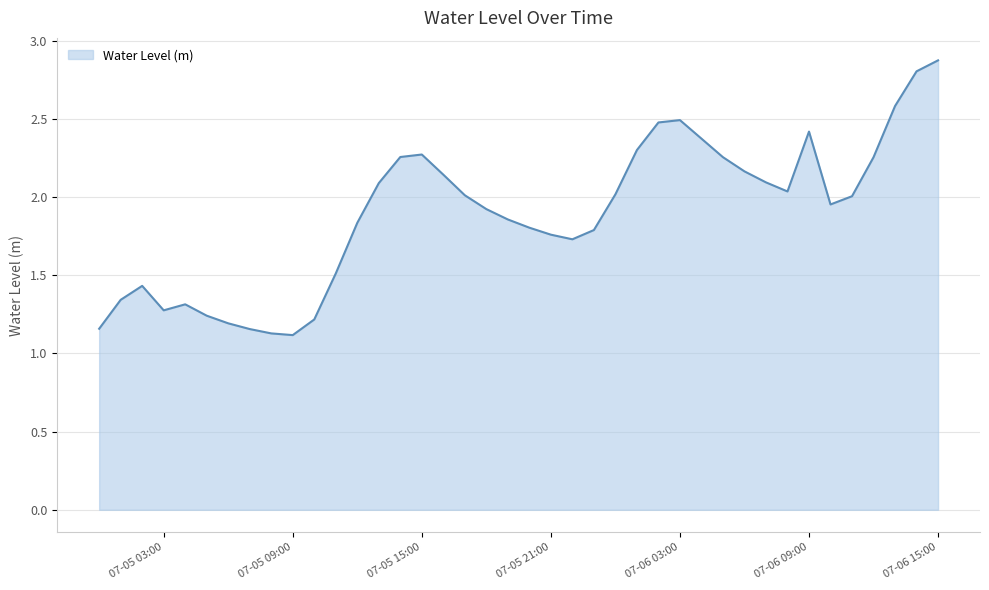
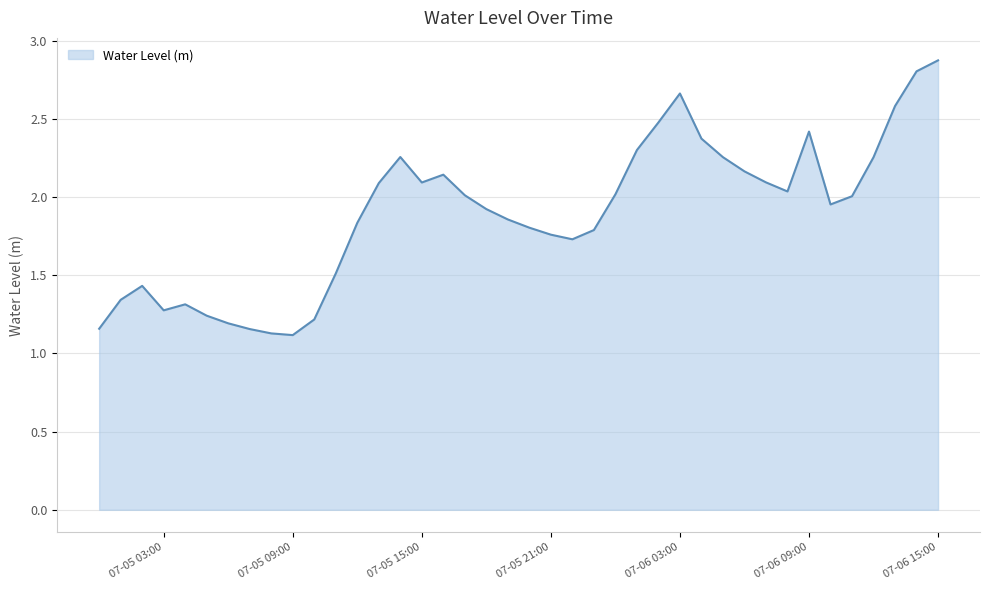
07-05 15:00: 2.27 -> 2.09
07-06 03:00: 2.49 -> 2.66
